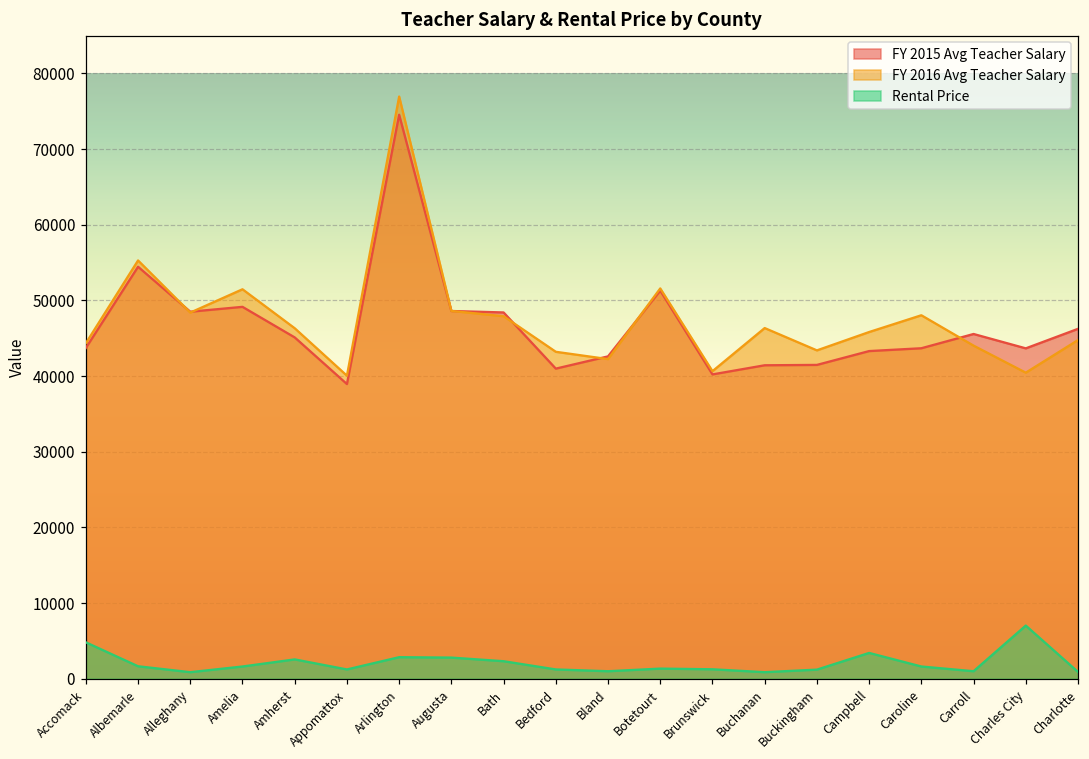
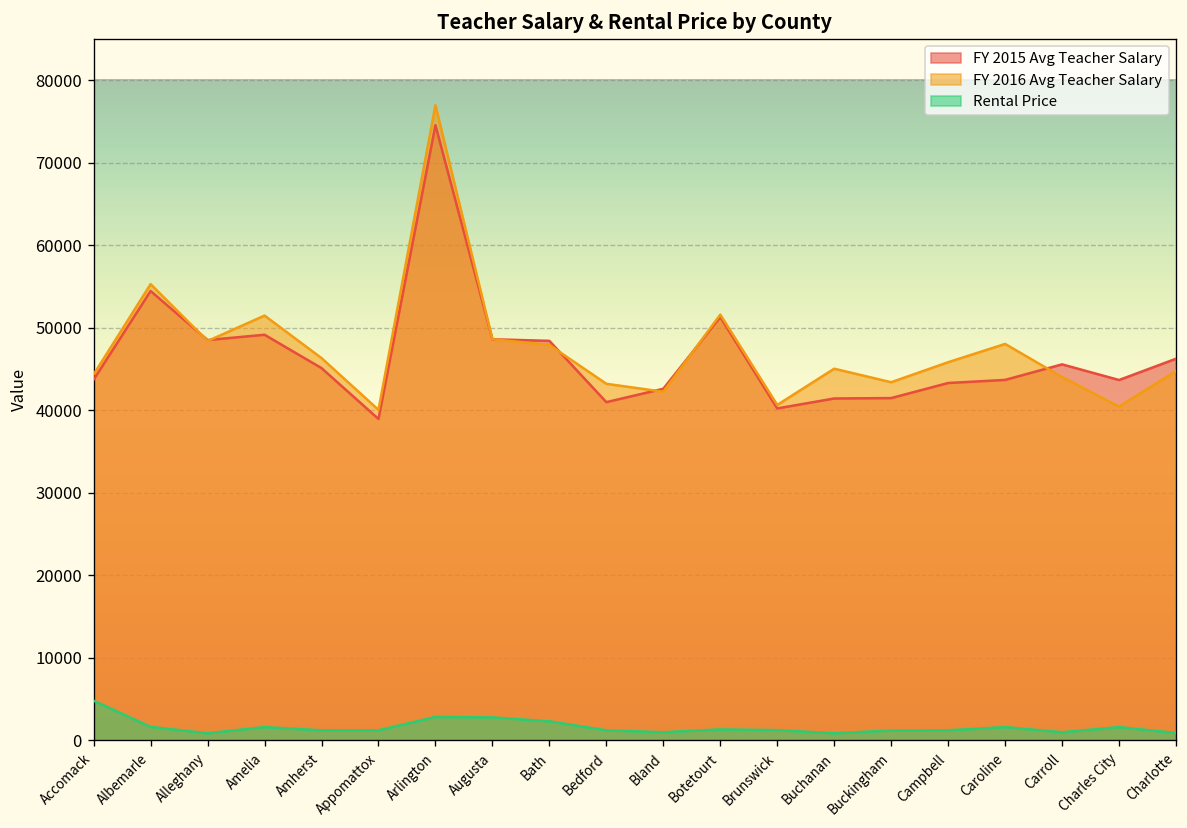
Rental Price, Amherst: 3000 -> 1000
FY 2016 Avg Teacher Salary, Buchanan: 46000 -> 45000
Rental Price, Campbell: 3000 -> 1000
Rental Price, Charles City: 7000 -> 2000
